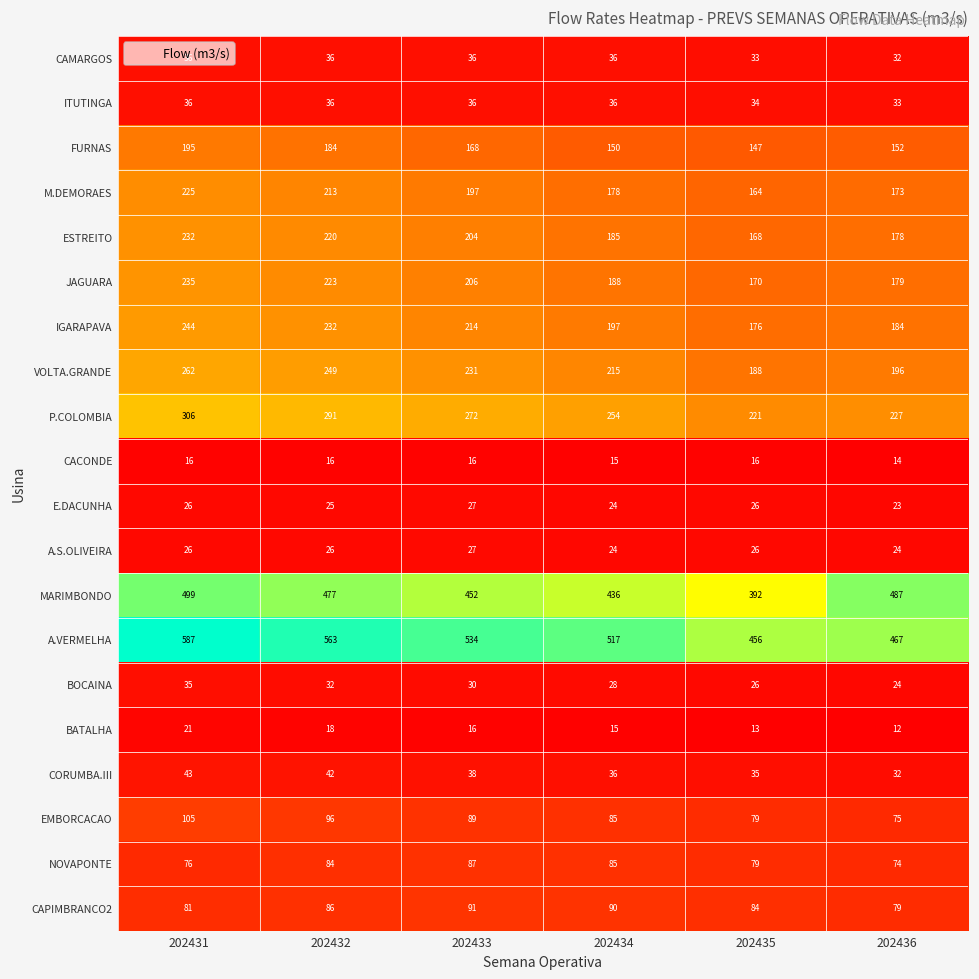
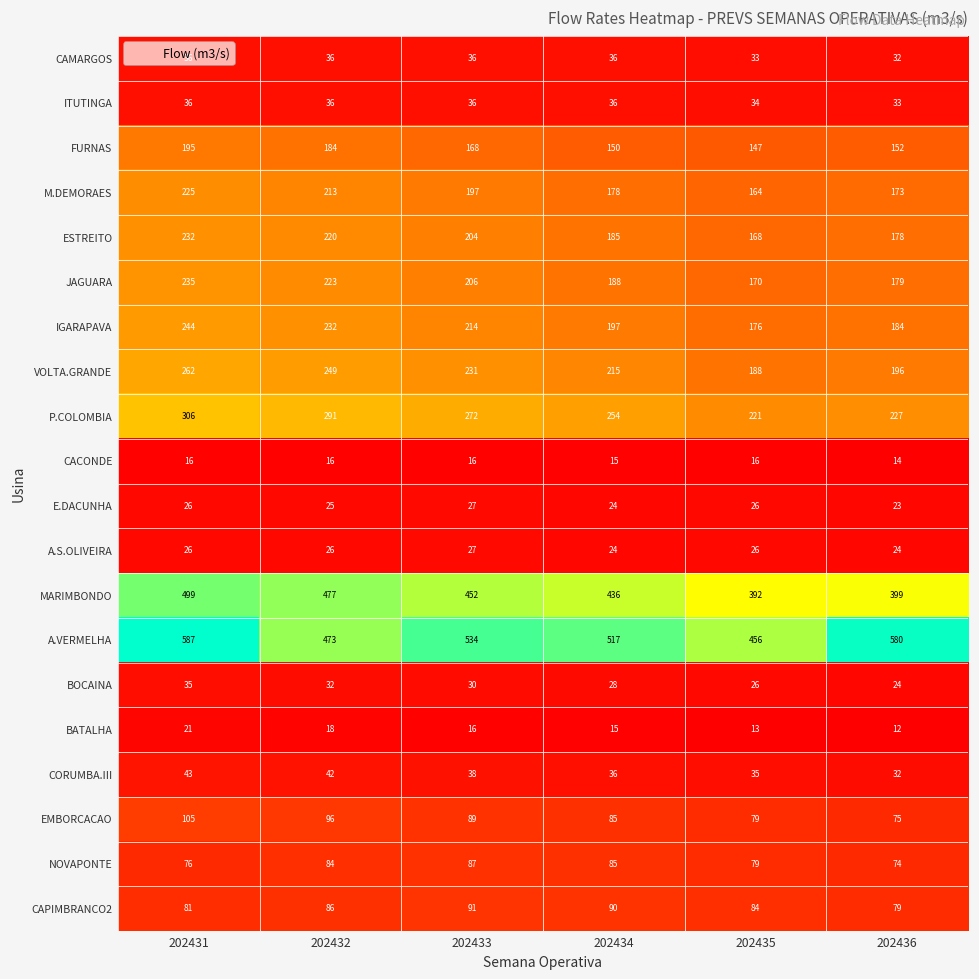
MARIMBONDO, 202436: 487 -> 399
A.VERMELHA, 202432: 563 -> 473
A.VERMELHA, 202436: 467 -> 580
